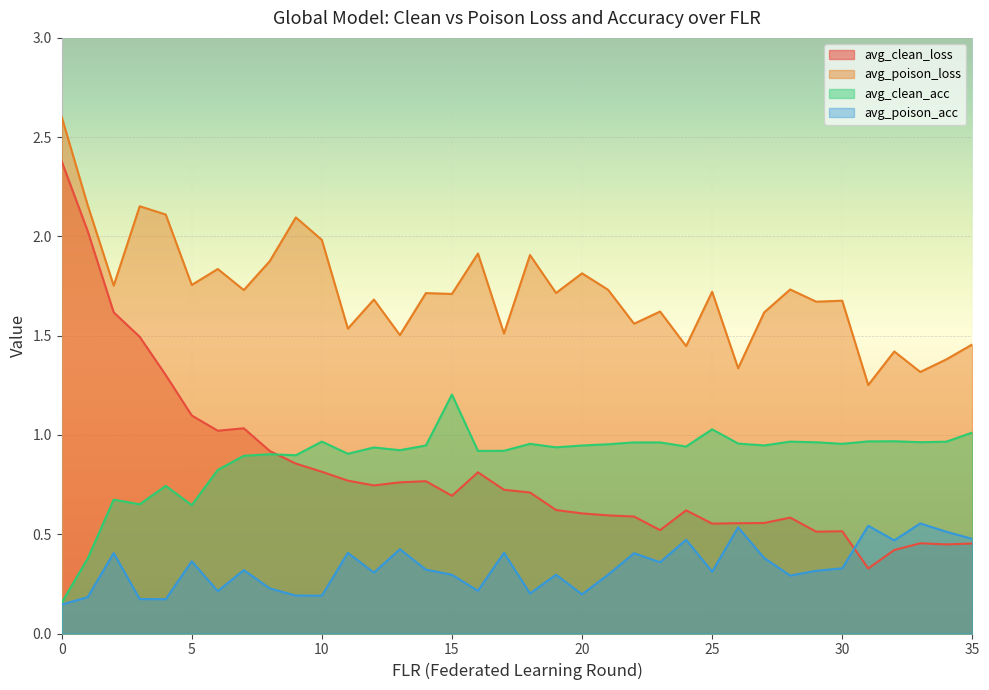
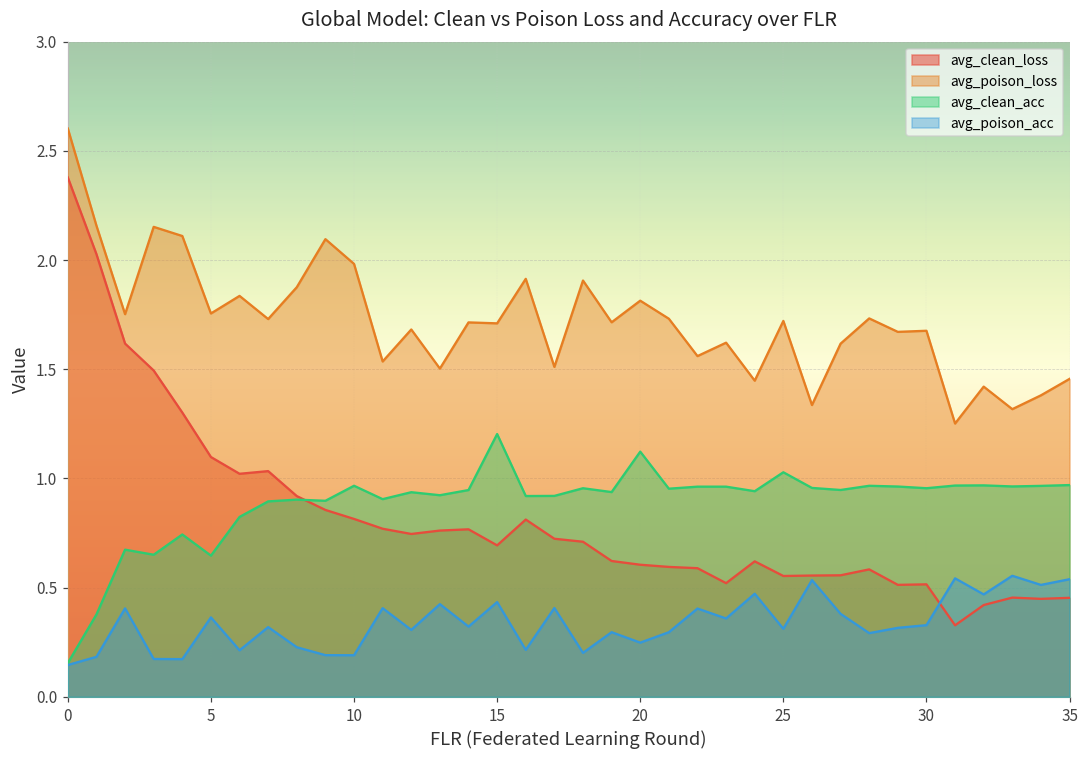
avg_poison_acc, 15: 0.30 -> 0.43
avg_clean_acc, 20: 0.95 -> 1.12
avg_poison_acc, 20: 0.20 -> 0.25
avg_clean_acc, 35: 1.01 -> 0.97
avg_poison_acc, 35: 0.48 -> 0.54
